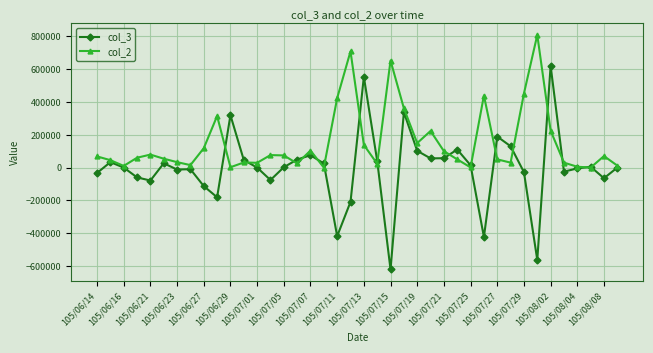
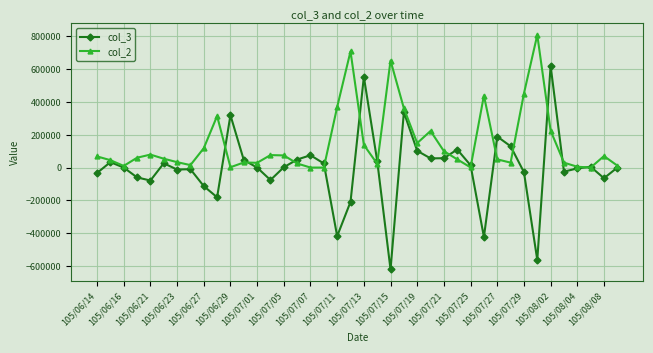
col_2, 105/07/07: 100000 -> 0
col_2, 105/07/11: 420000 -> 370000
